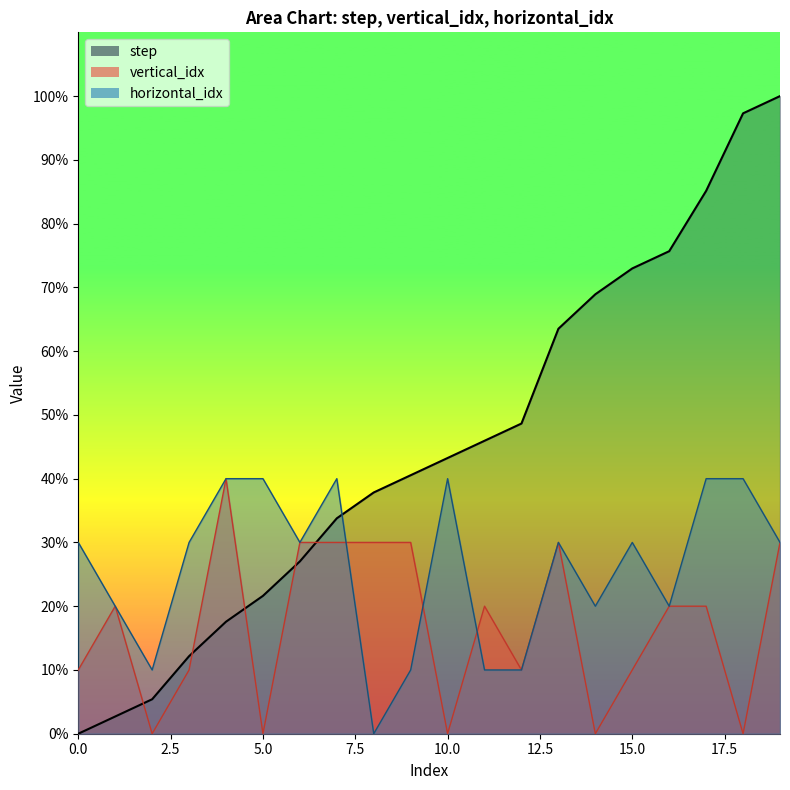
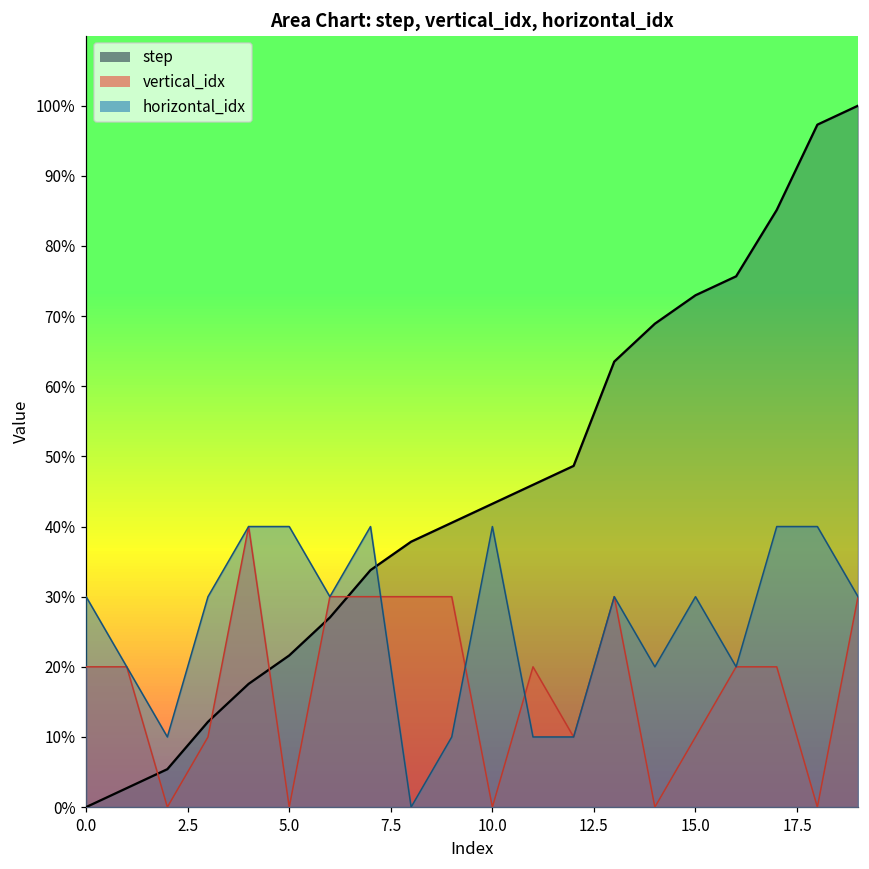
vertical_idx, 0.0: 10% -> 20%
